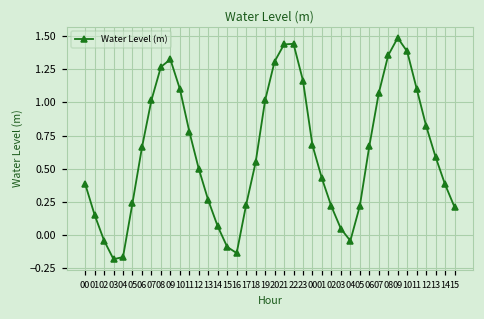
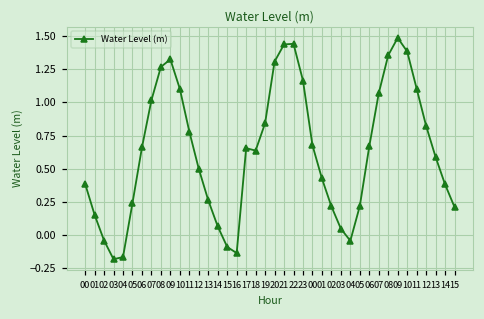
17: 0.23 -> 0.66
18: 0.55 -> 0.64
19: 1.01 -> 0.84
